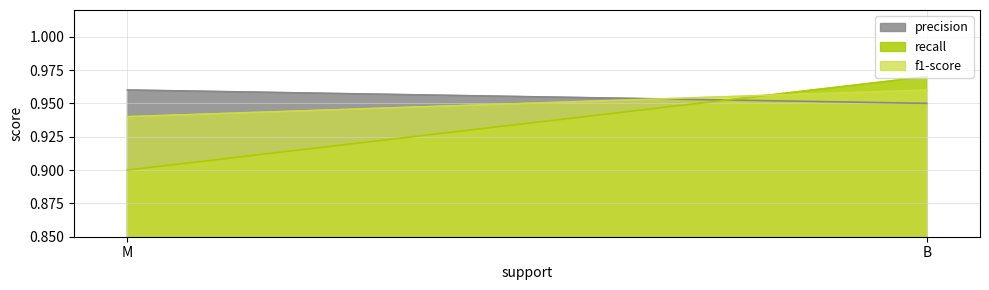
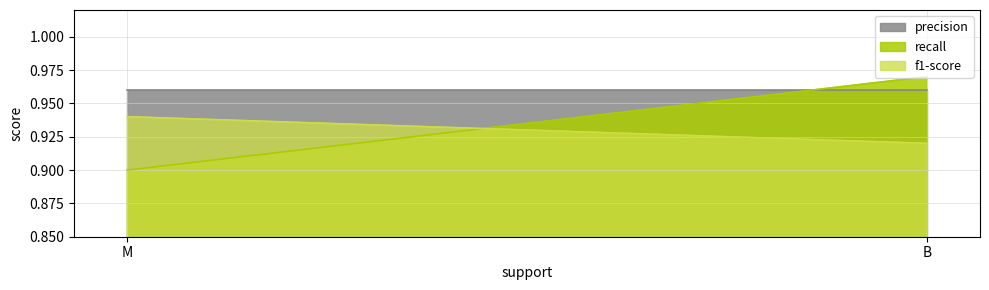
precision, B: 0.95 -> 0.96
f1-score, B: 0.96 -> 0.92
